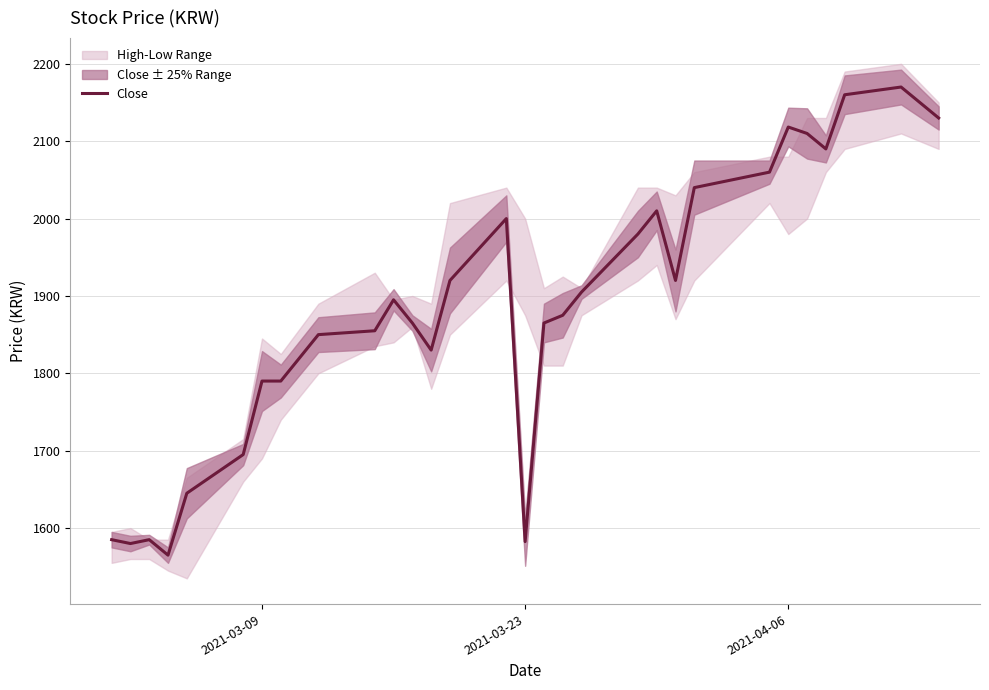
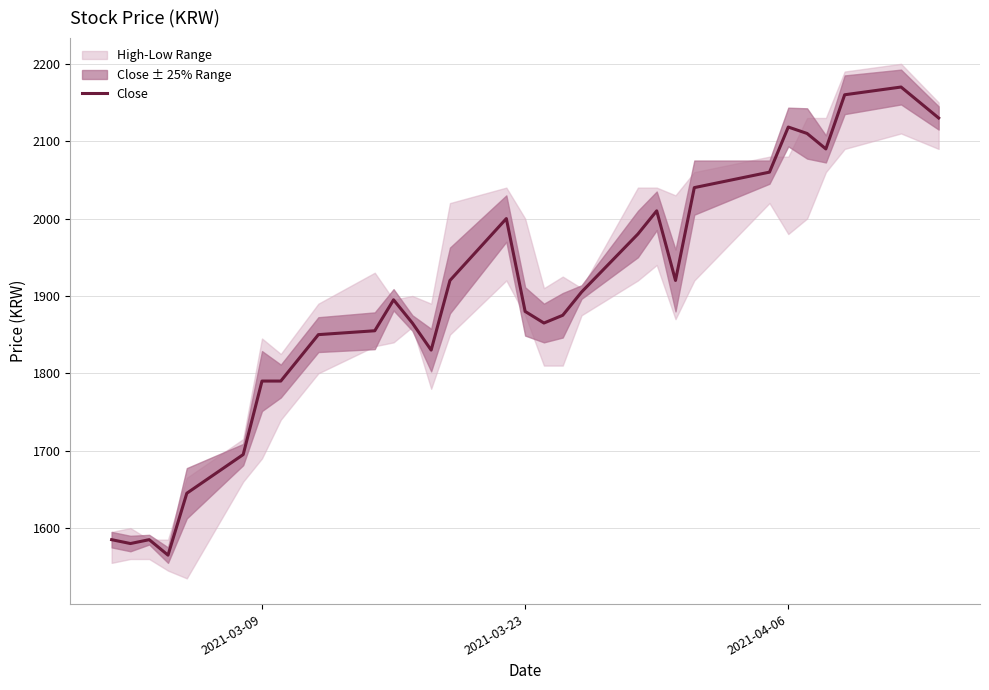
Close, 2021-03-23: 1580 -> 1880
